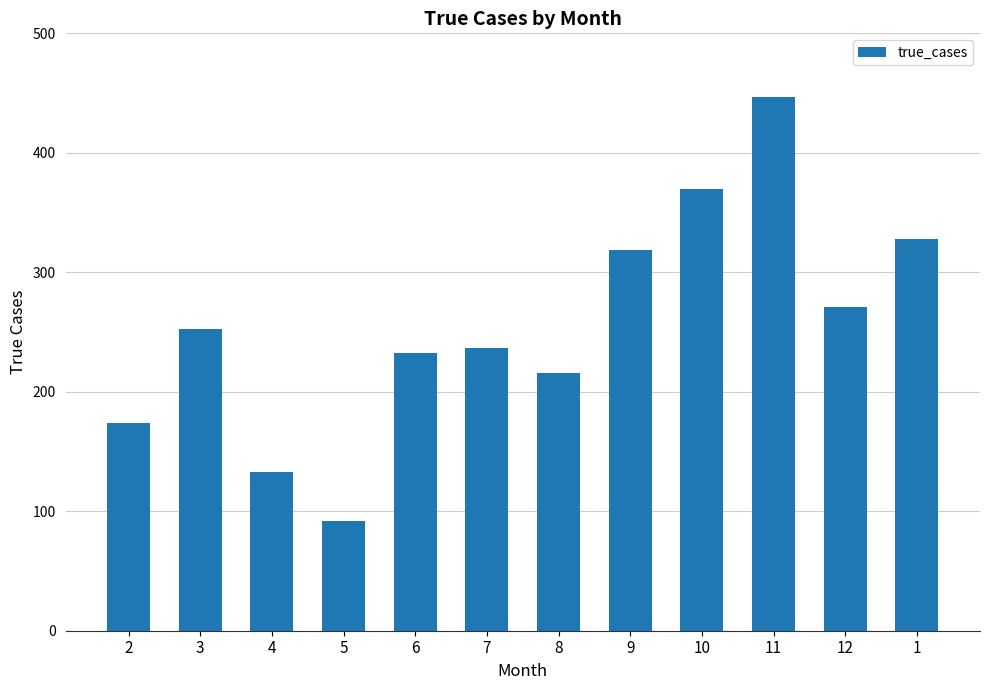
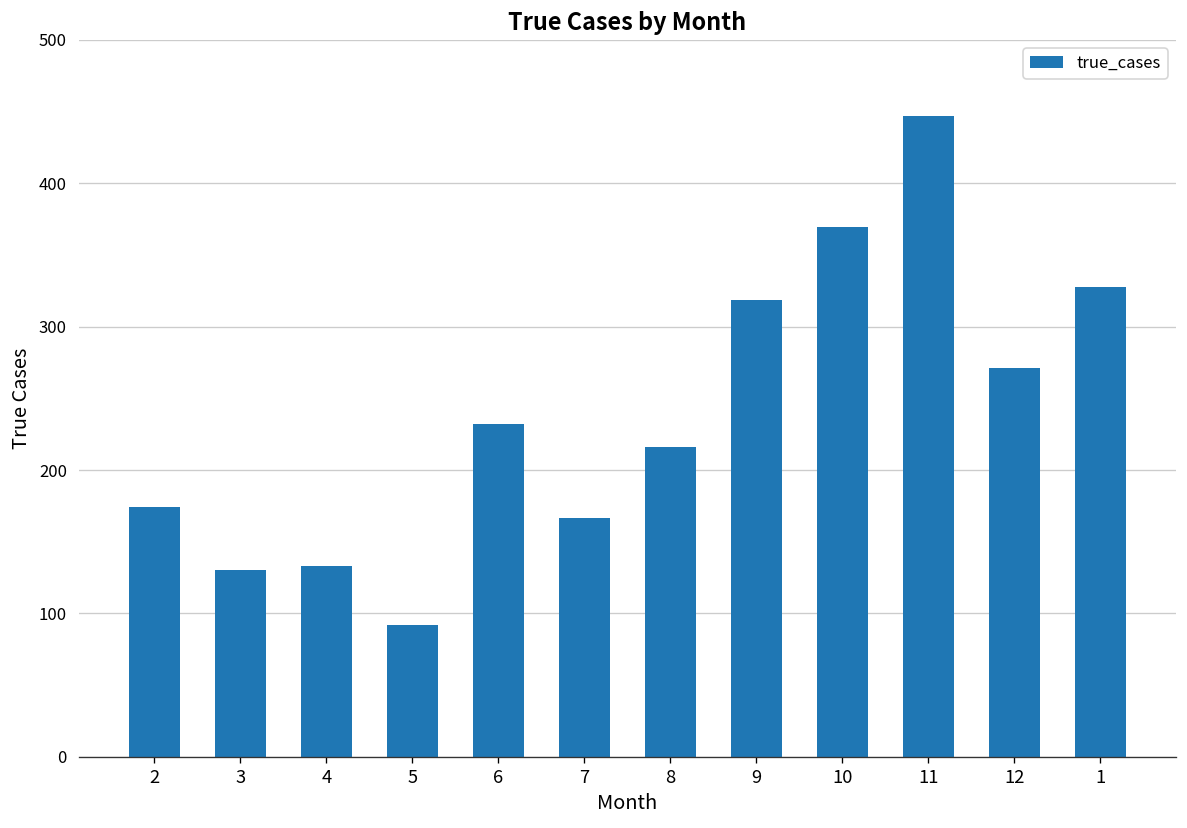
3: 253 -> 130
7: 237 -> 167
